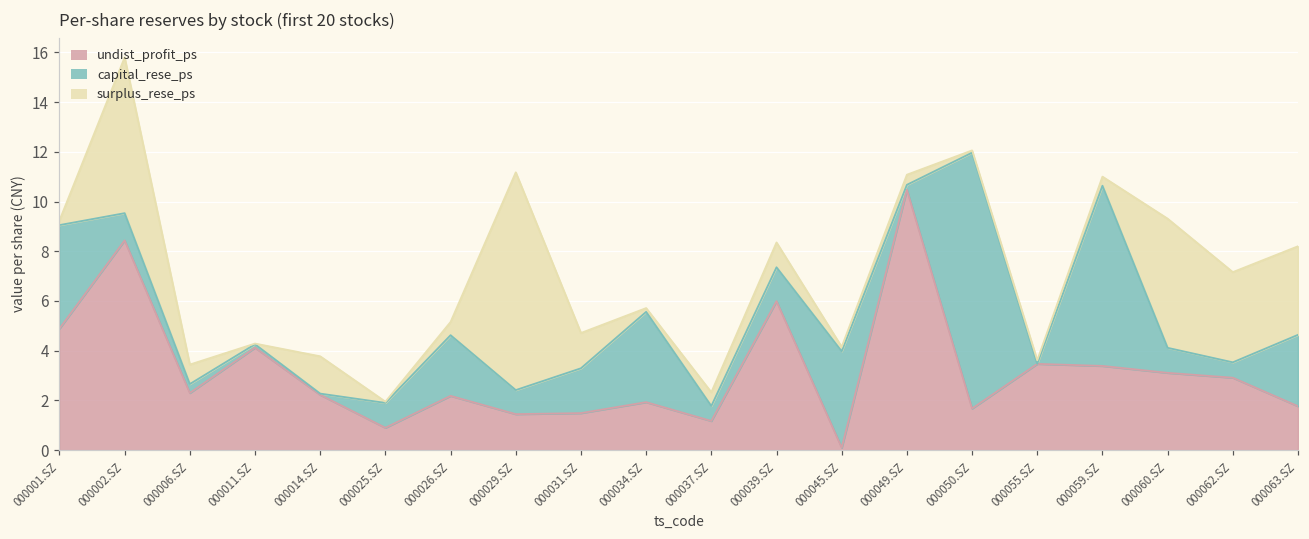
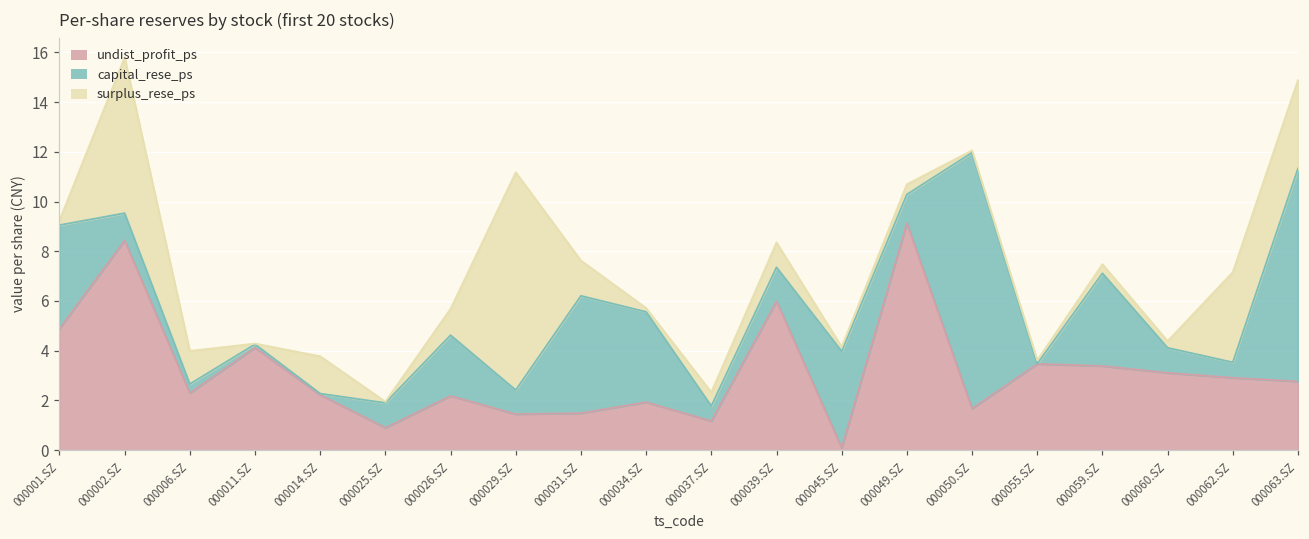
surplus_rese_ps, 000006.SZ: 0.8 -> 1.3
surplus_rese_ps, 000026.SZ: 0.5 -> 1.1
capital_rese_ps, 000031.SZ: 1.8 -> 4.7
undist_profit_ps, 000049.SZ: 10.5 -> 9.1
capital_rese_ps, 000049.SZ: 0.2 -> 1.2
capital_rese_ps, 000059.SZ: 7.2 -> 3.7
surplus_rese_ps, 000060.SZ: 5.2 -> 0.3
undist_profit_ps, 000063.SZ: 1.8 -> 2.8
capital_rese_ps, 000063.SZ: 2.9 -> 8.6
